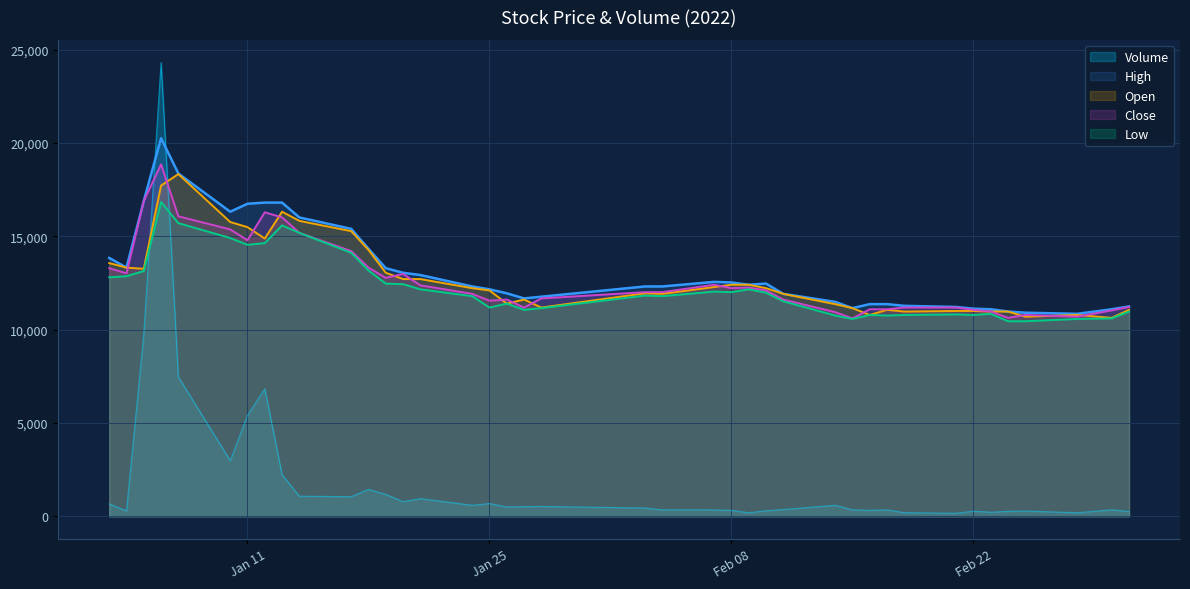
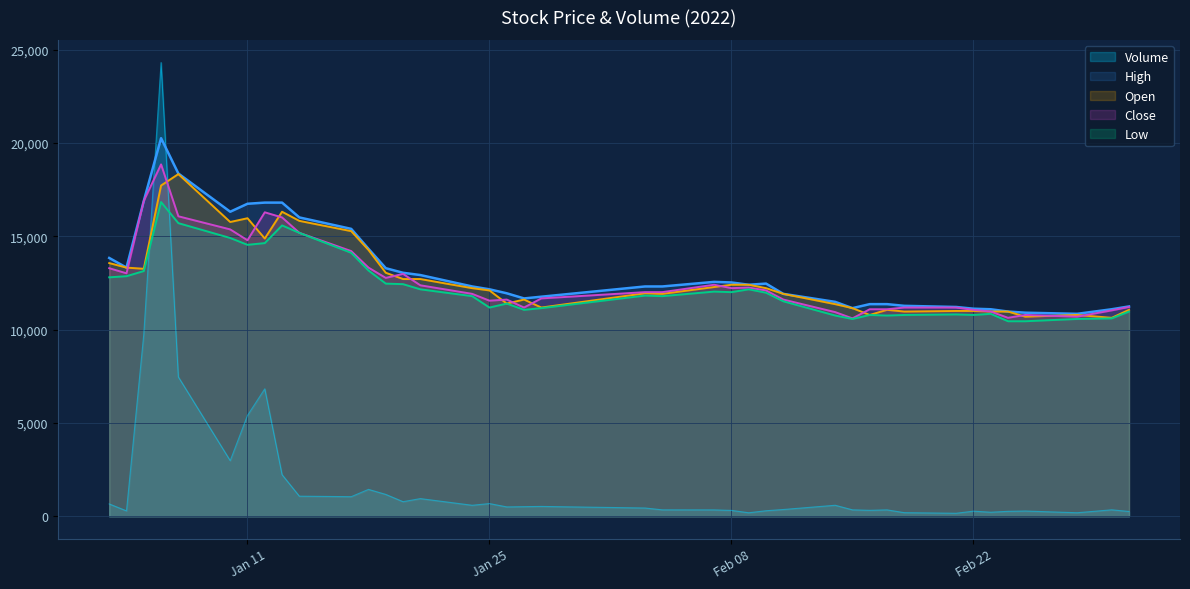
Open, Jan 11: 15,500 -> 16,000
